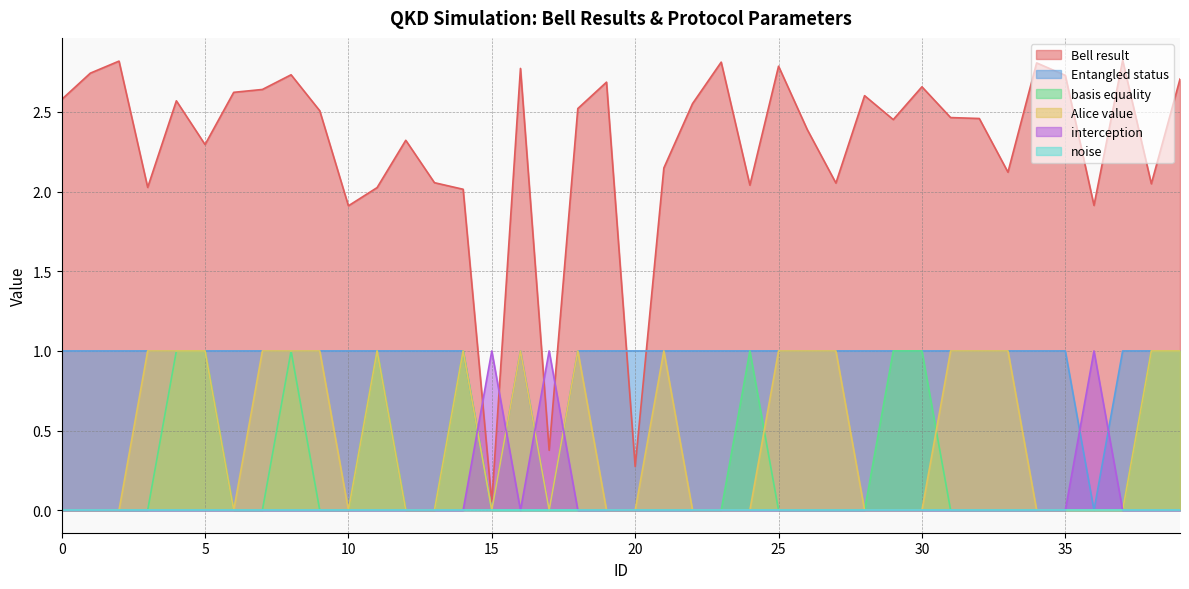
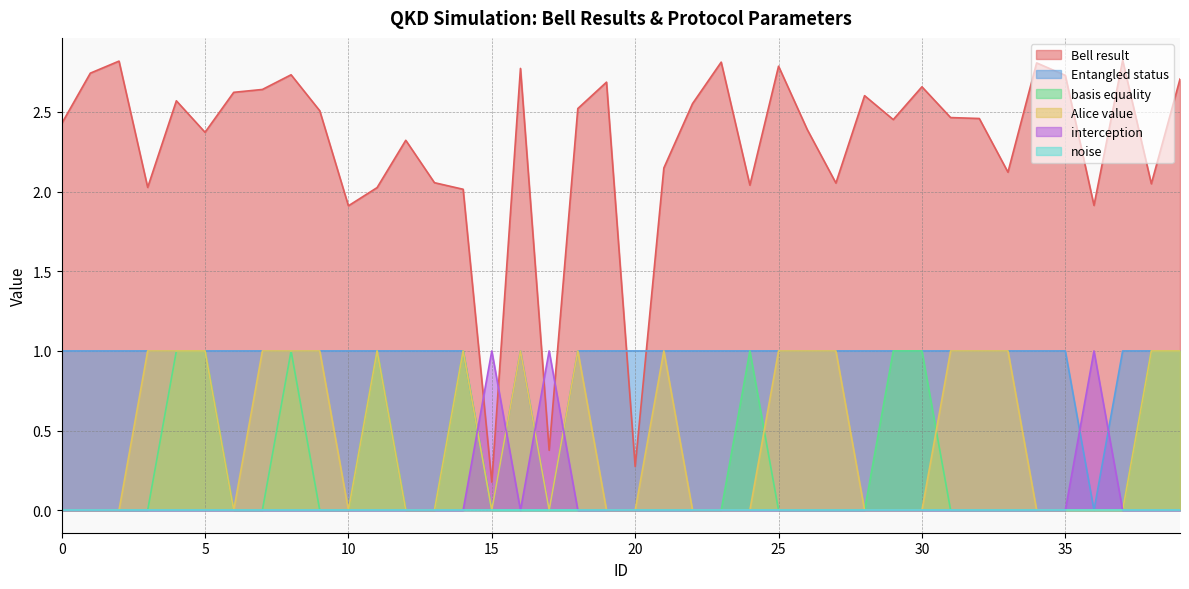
Bell result, 0: 2.58 -> 2.43
Bell result, 5: 2.30 -> 2.37
Bell result, 15: 0.05 -> 0.18
